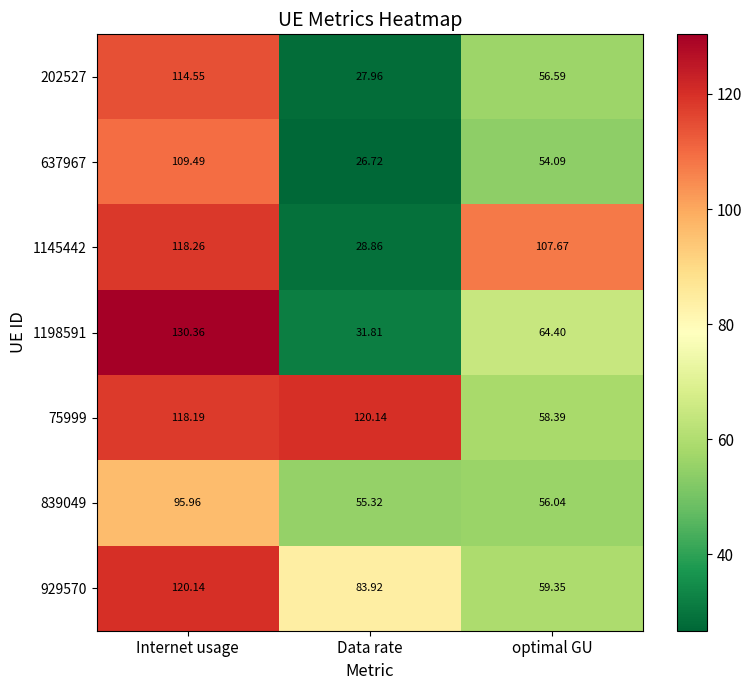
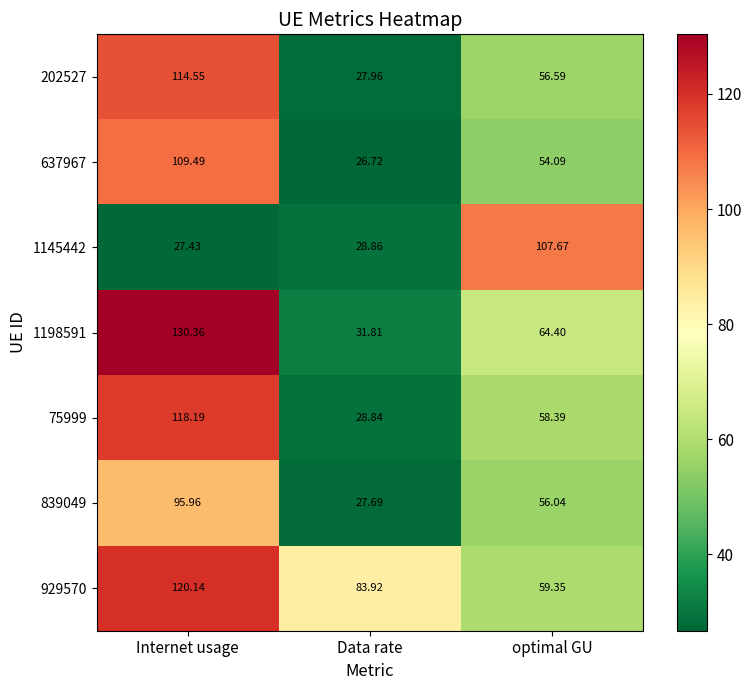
1145442, Internet usage: 118.26 -> 27.43
75999, Data rate: 120.14 -> 28.84
839049, Data rate: 55.32 -> 27.69
